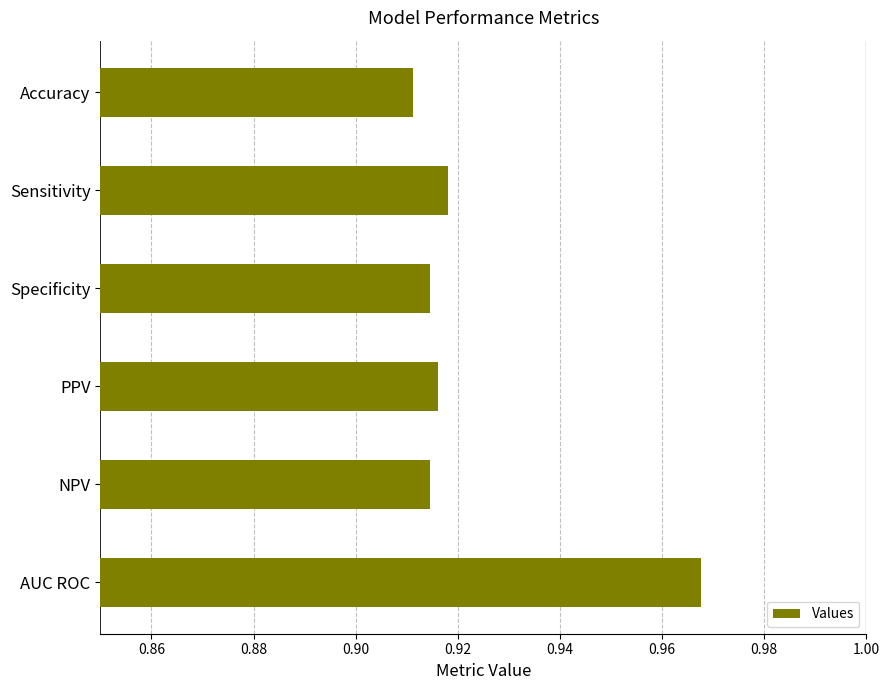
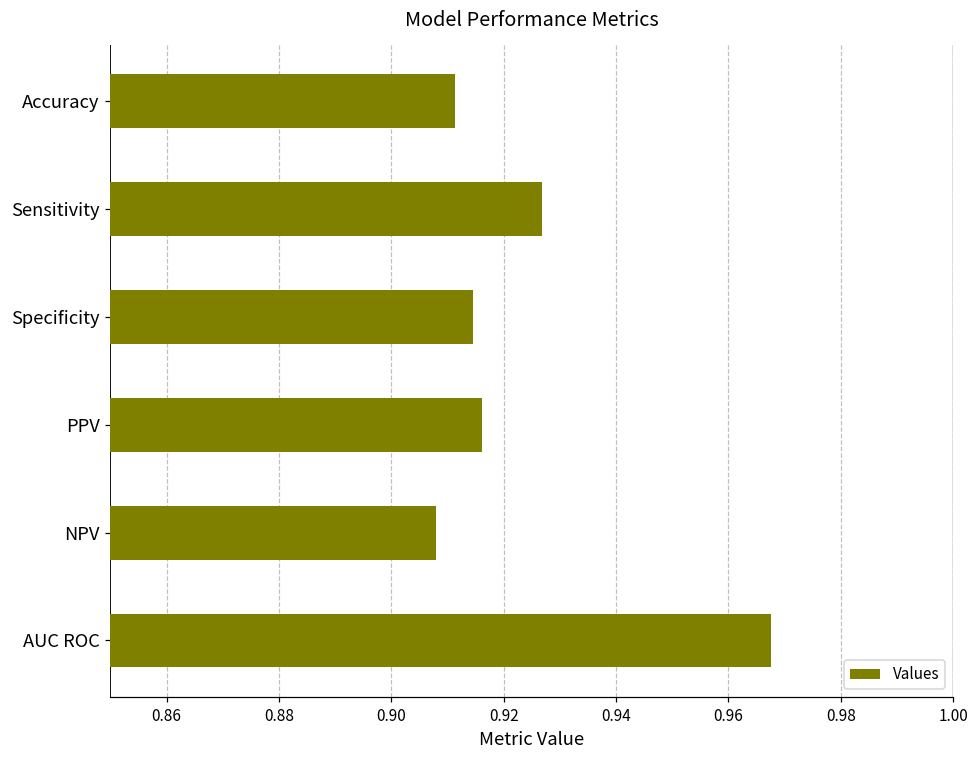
Sensitivity: 0.918 -> 0.927
NPV: 0.915 -> 0.908
